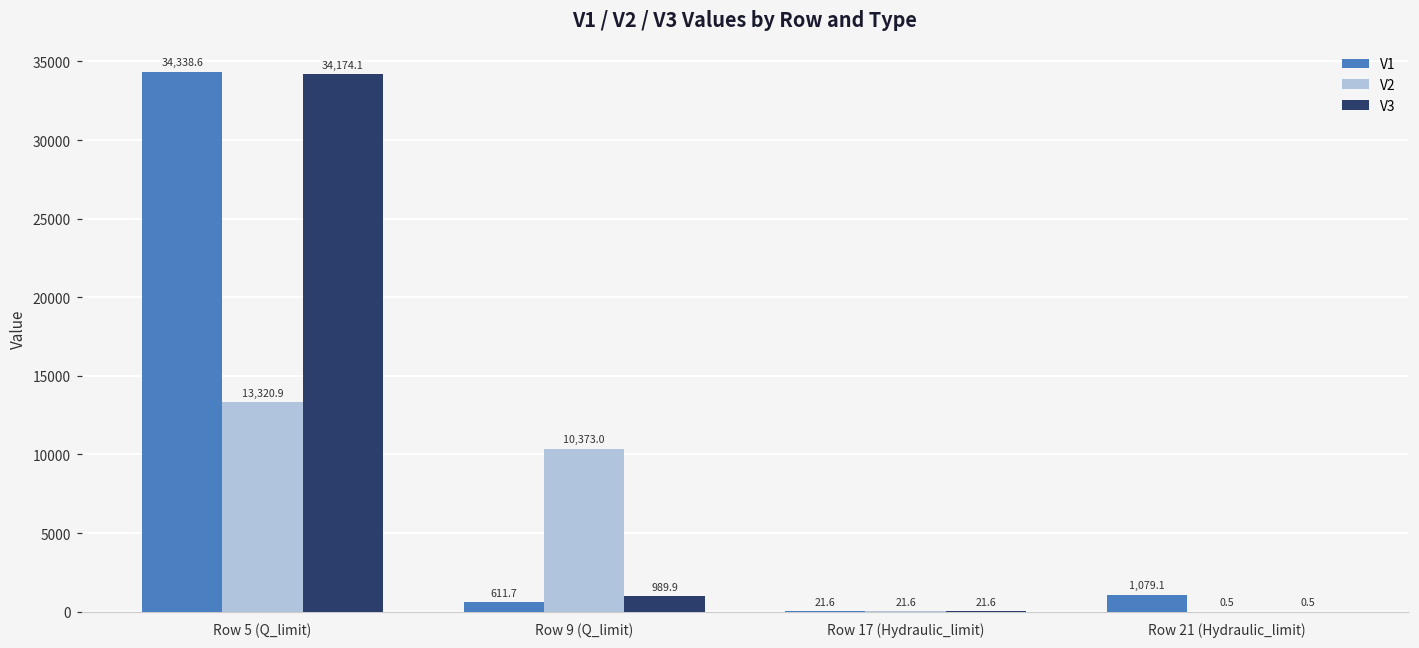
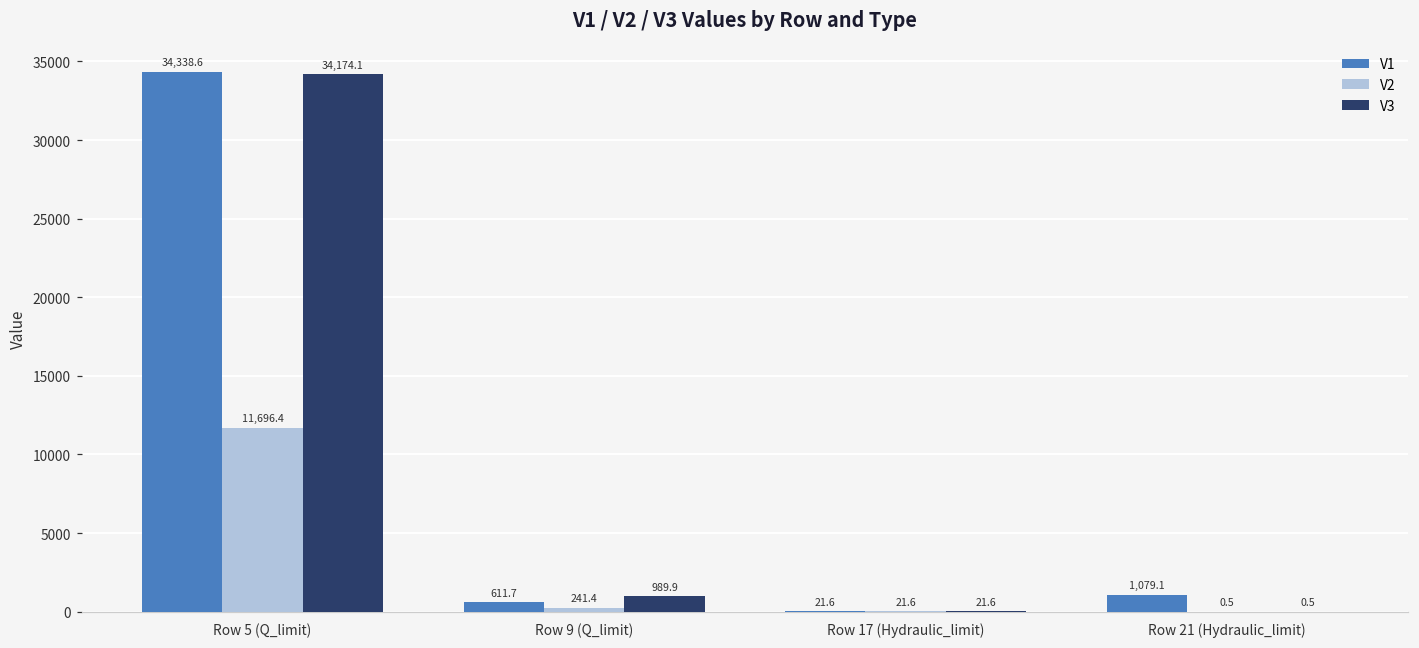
V2, Row 5 (Q_limit): 13,320.9 -> 11,696.4
V2, Row 9 (Q_limit): 10,373.0 -> 241.4
